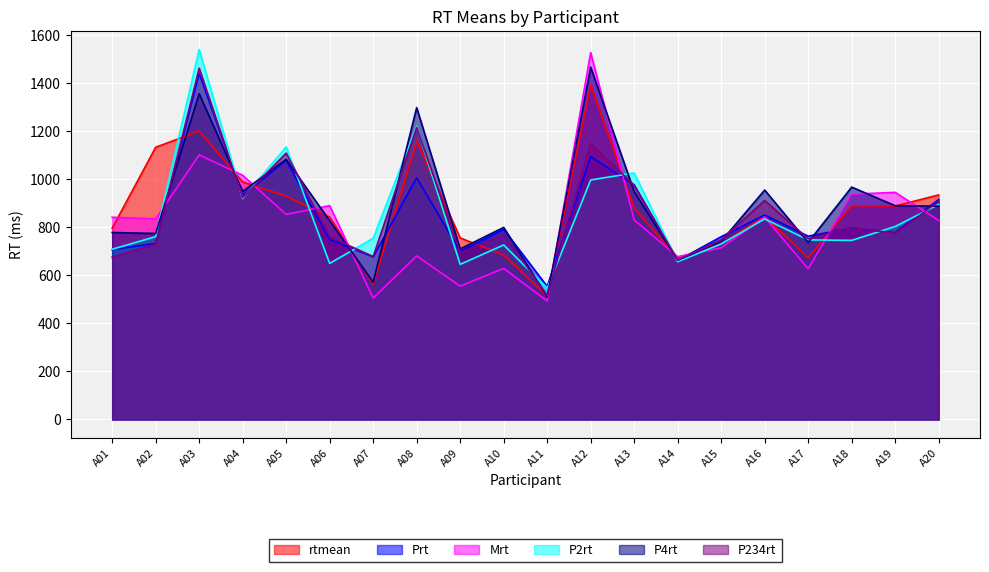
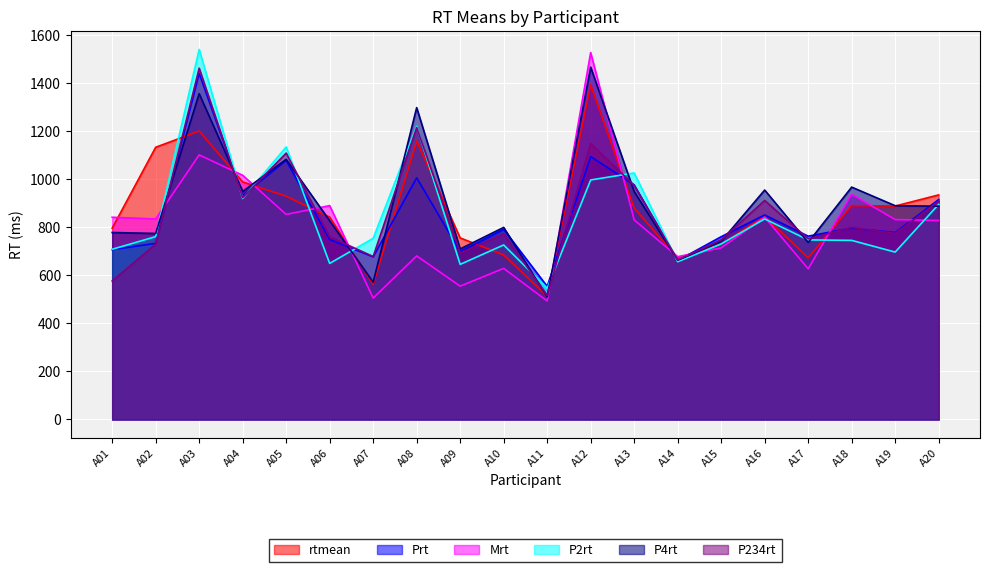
P234rt, A01: 680 -> 580
Mrt, A19: 950 -> 830
P2rt, A19: 800 -> 700
